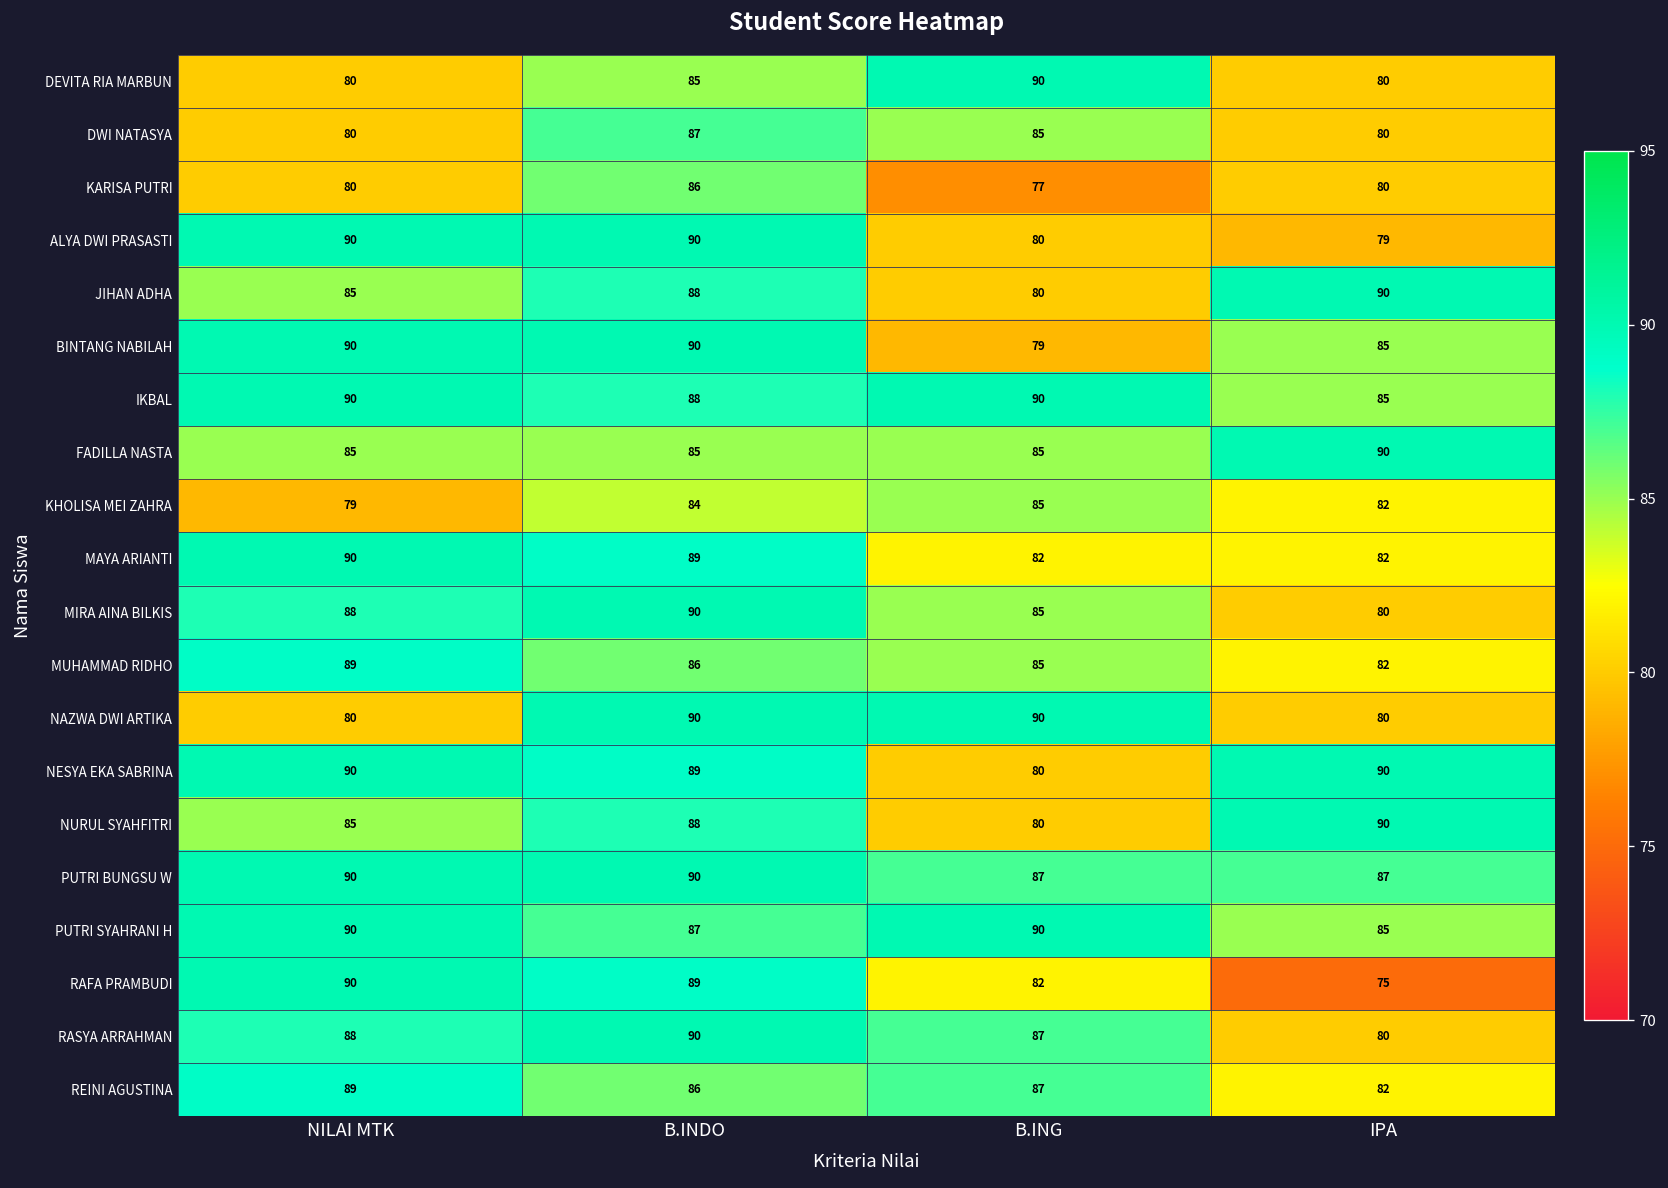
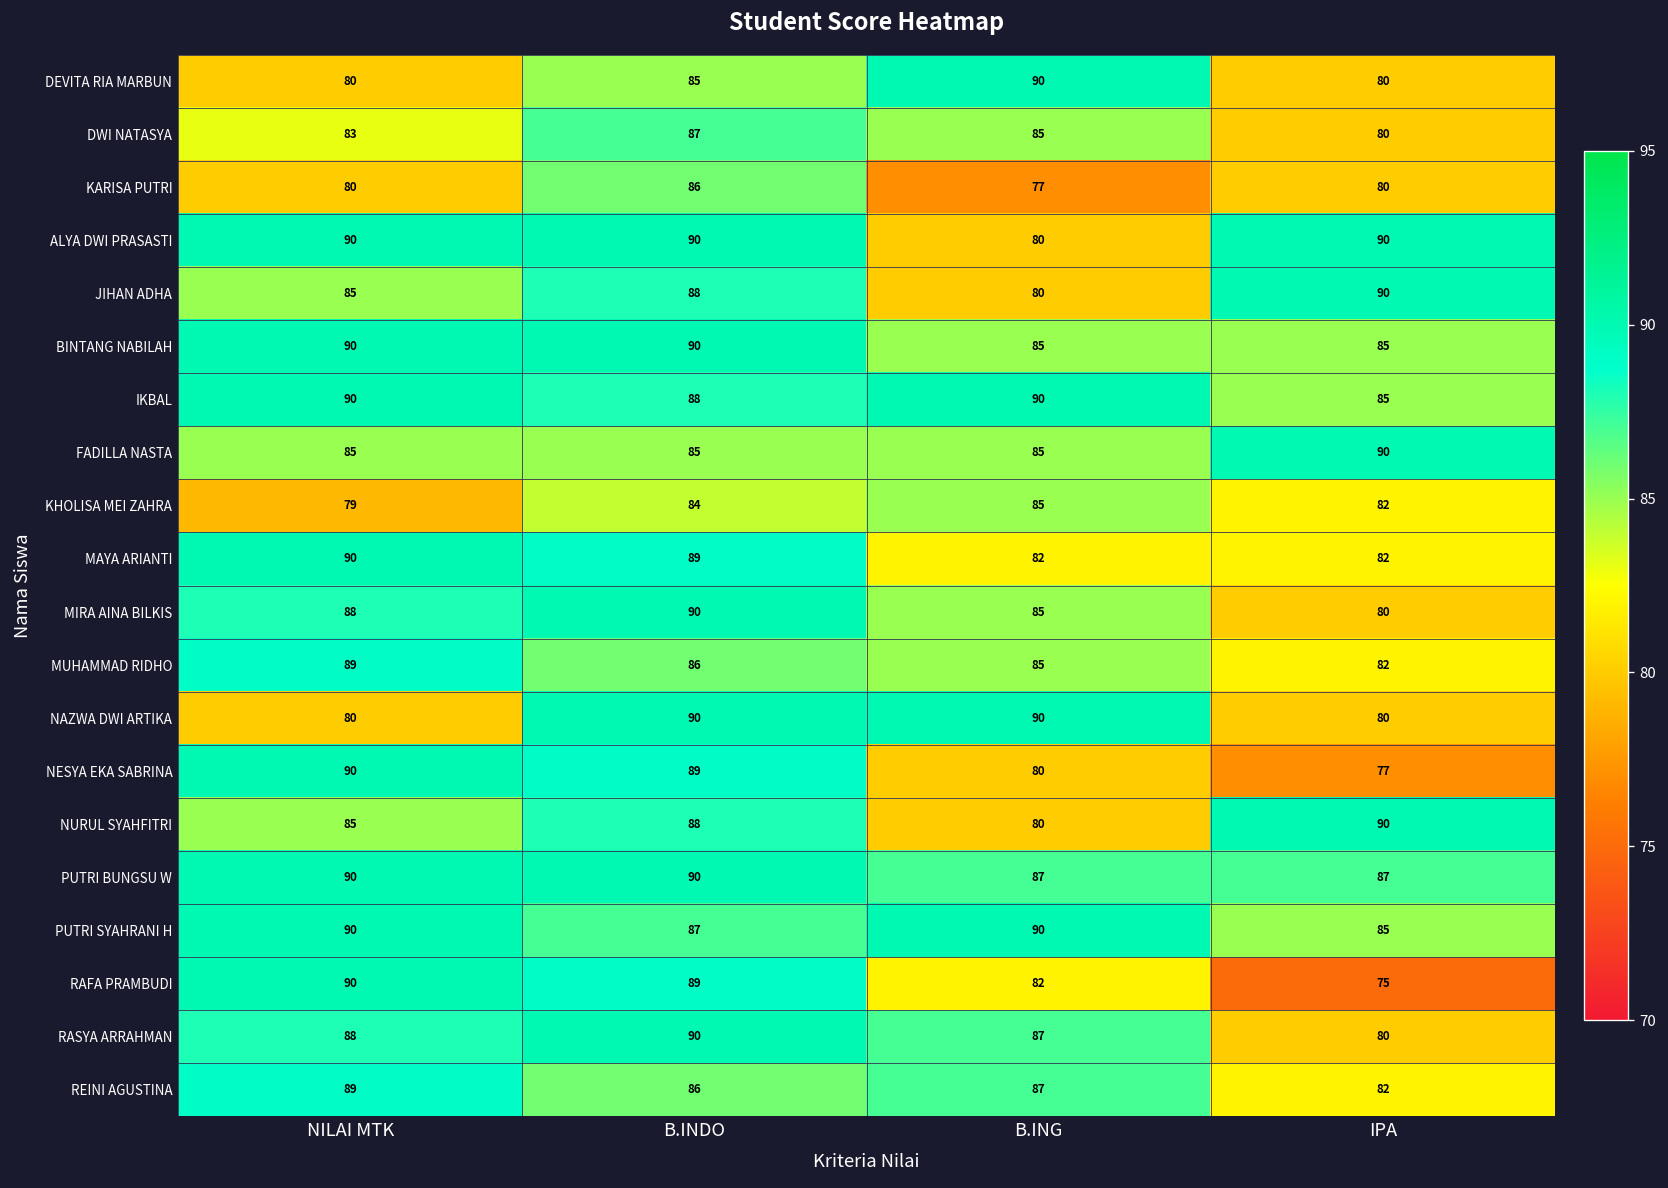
DWI NATASYA, NILAI MTK: 80 -> 83
ALYA DWI PRASASTI, IPA: 79 -> 90
BINTANG NABILAH, B.ING: 79 -> 85
NESYA EKA SABRINA, IPA: 90 -> 77
